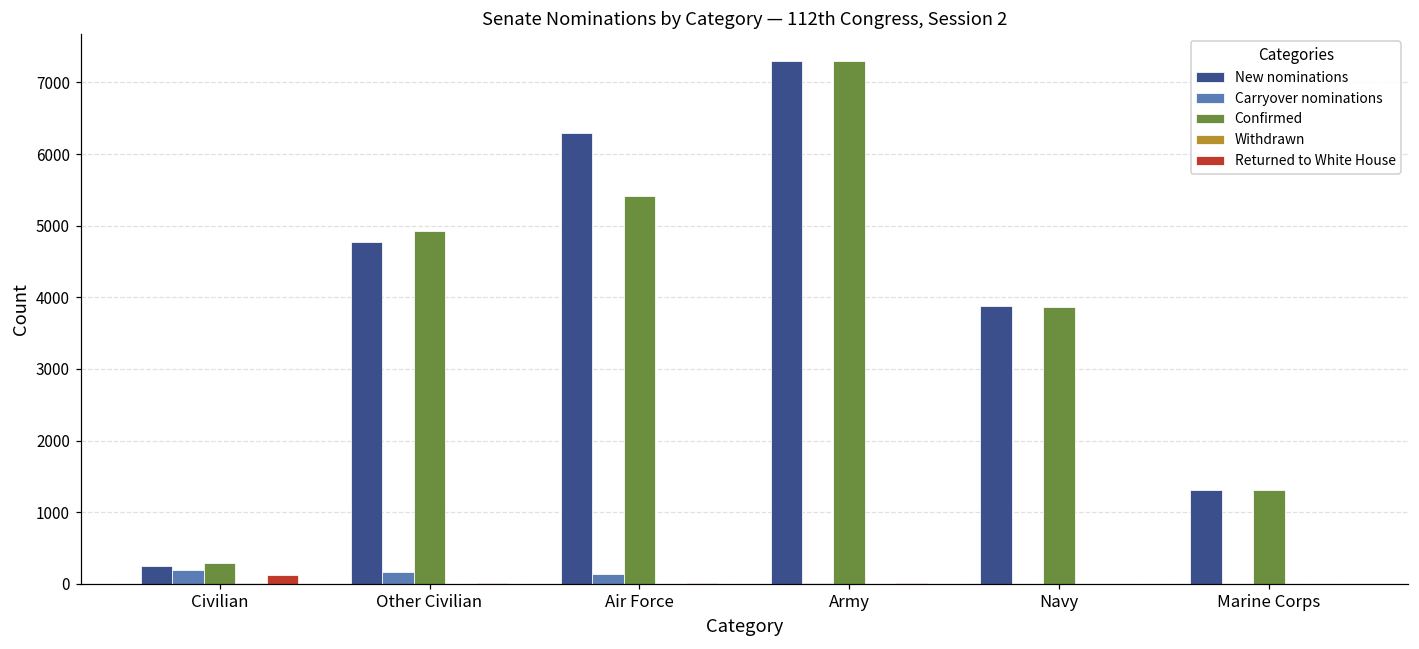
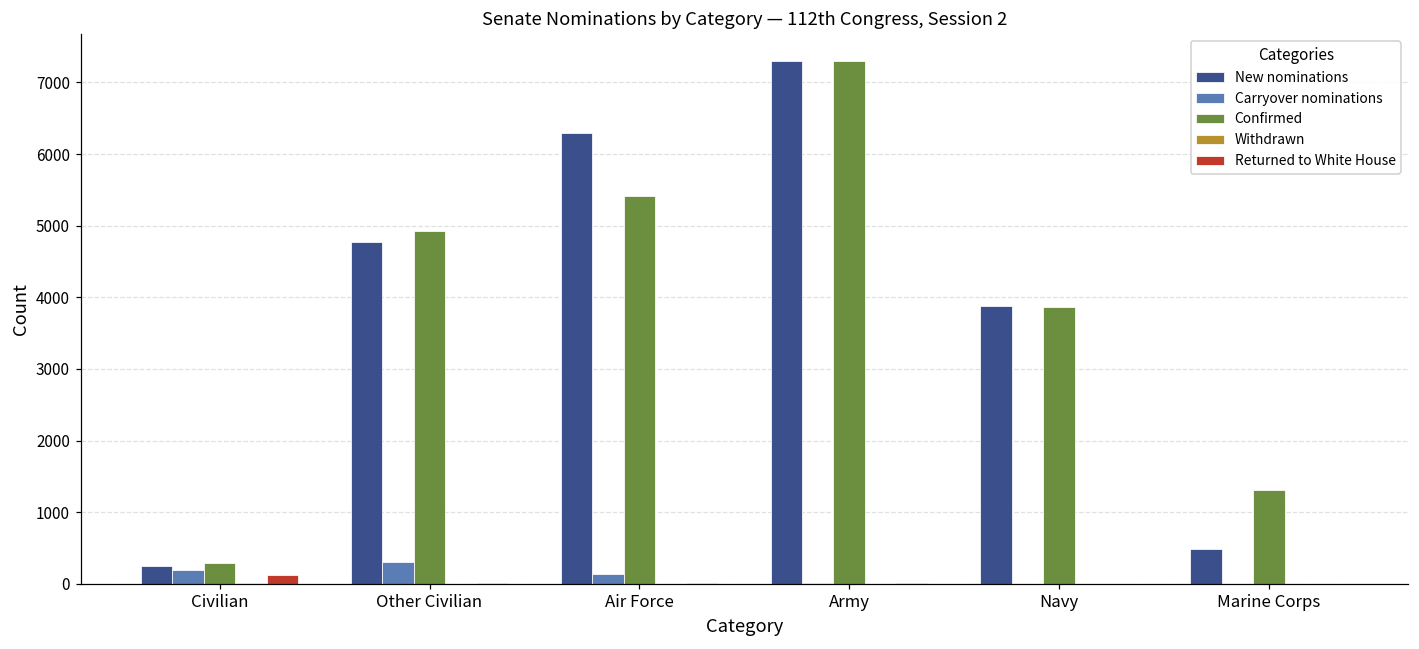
Carryover nominations, Other Civilian: 200 -> 300
New nominations, Marine Corps: 1300 -> 500
